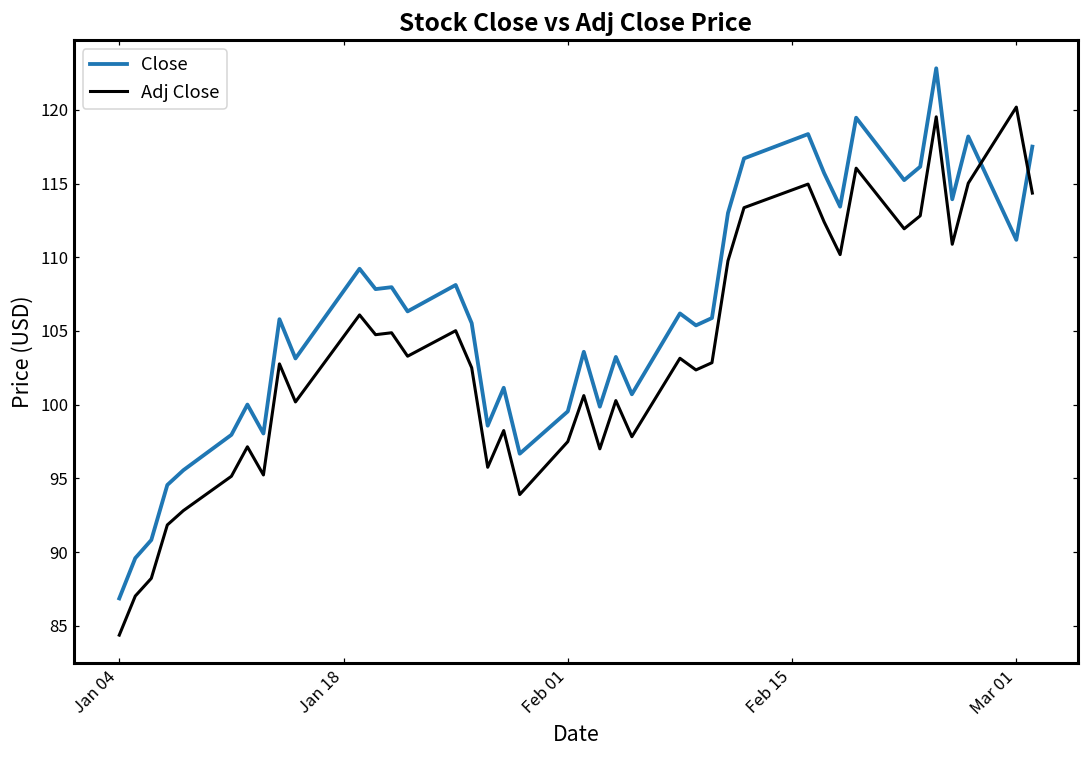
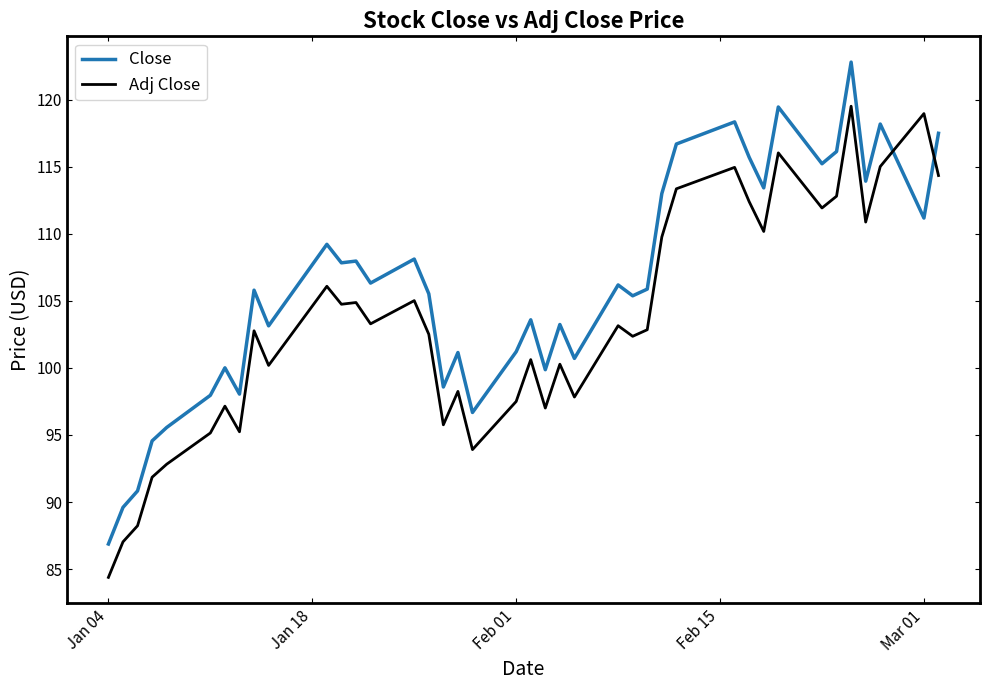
Close, Feb 01: 99.6 -> 101.2
Adj Close, Mar 01: 120.2 -> 119.0
